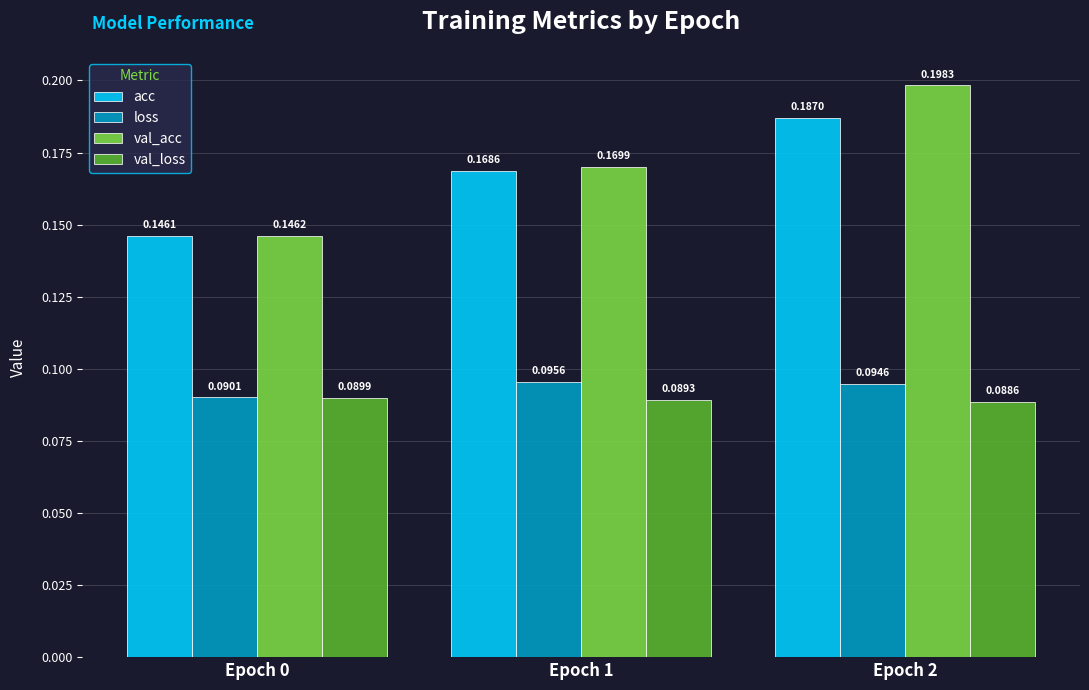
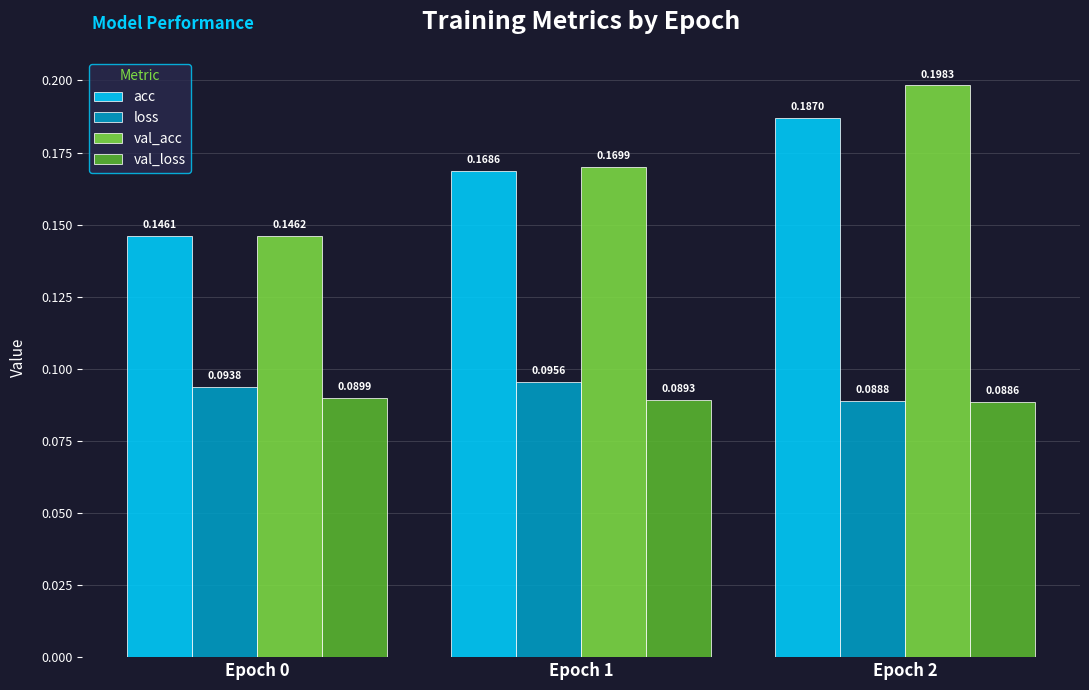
loss, Epoch 0: 0.0901 -> 0.0938
loss, Epoch 2: 0.0946 -> 0.0888
